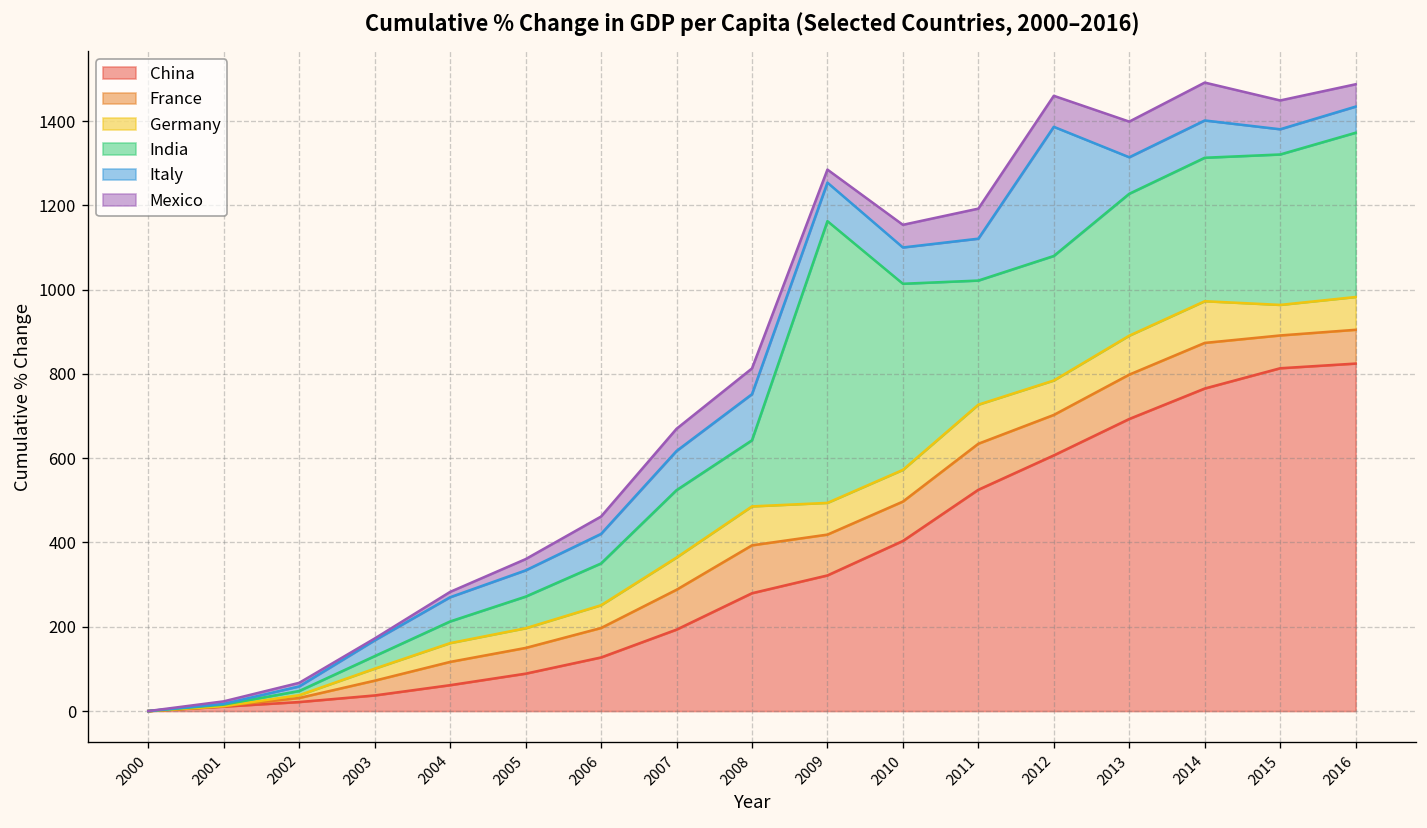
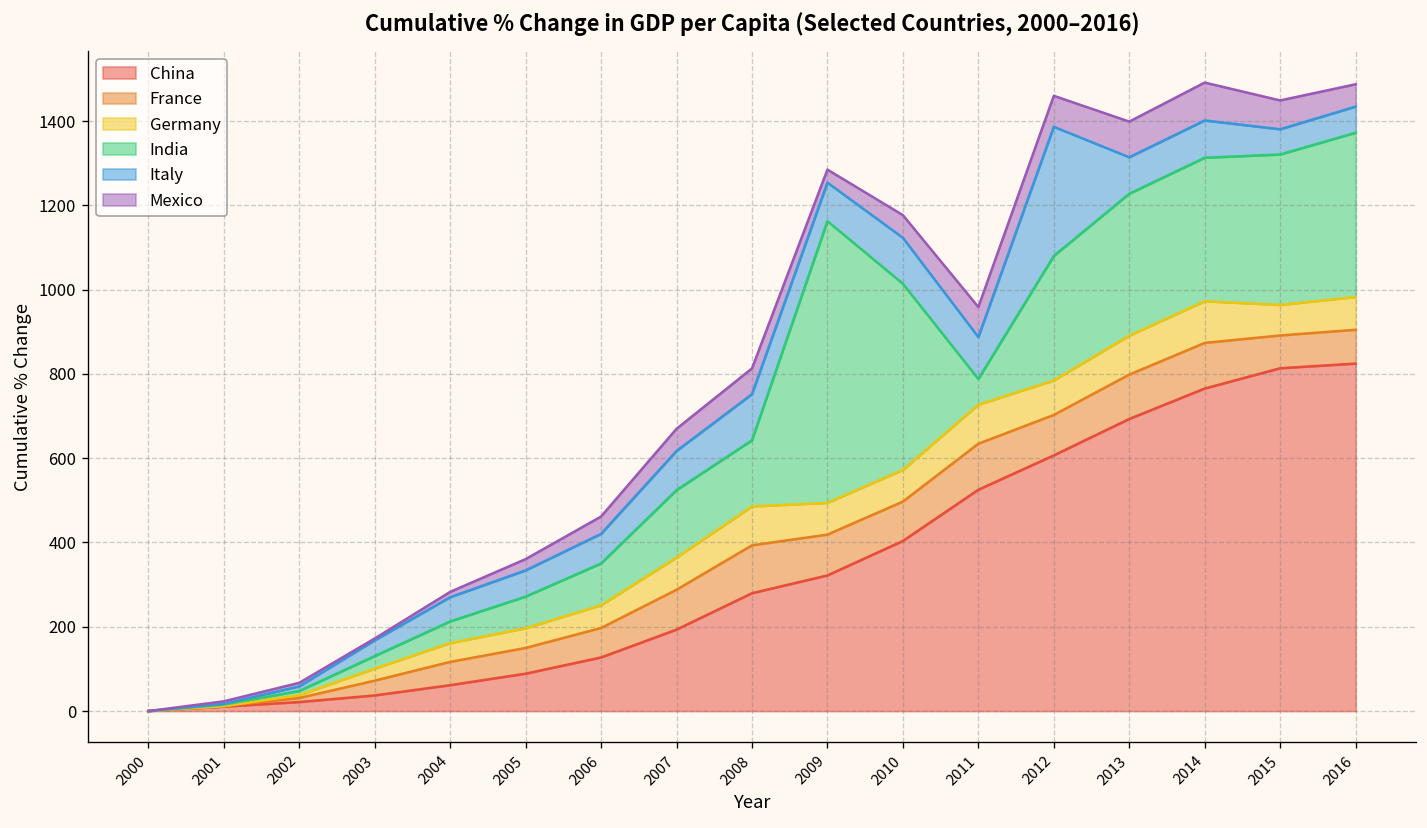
Italy, 2010: 90 -> 110
India, 2011: 290 -> 60
